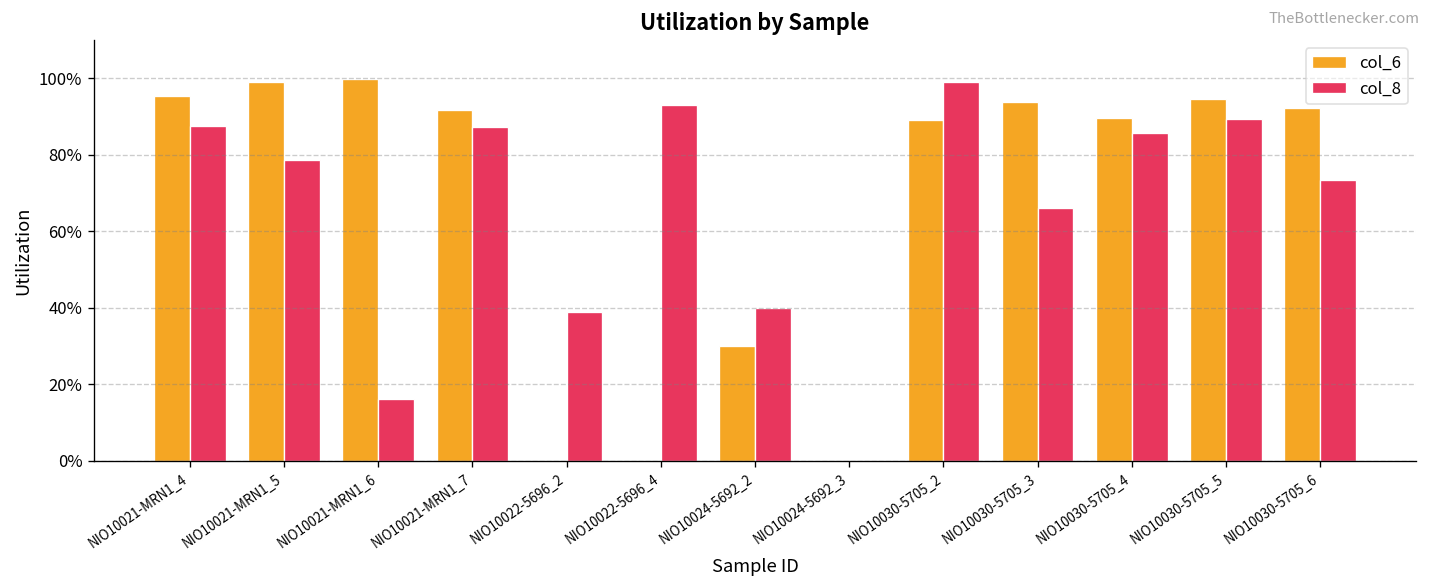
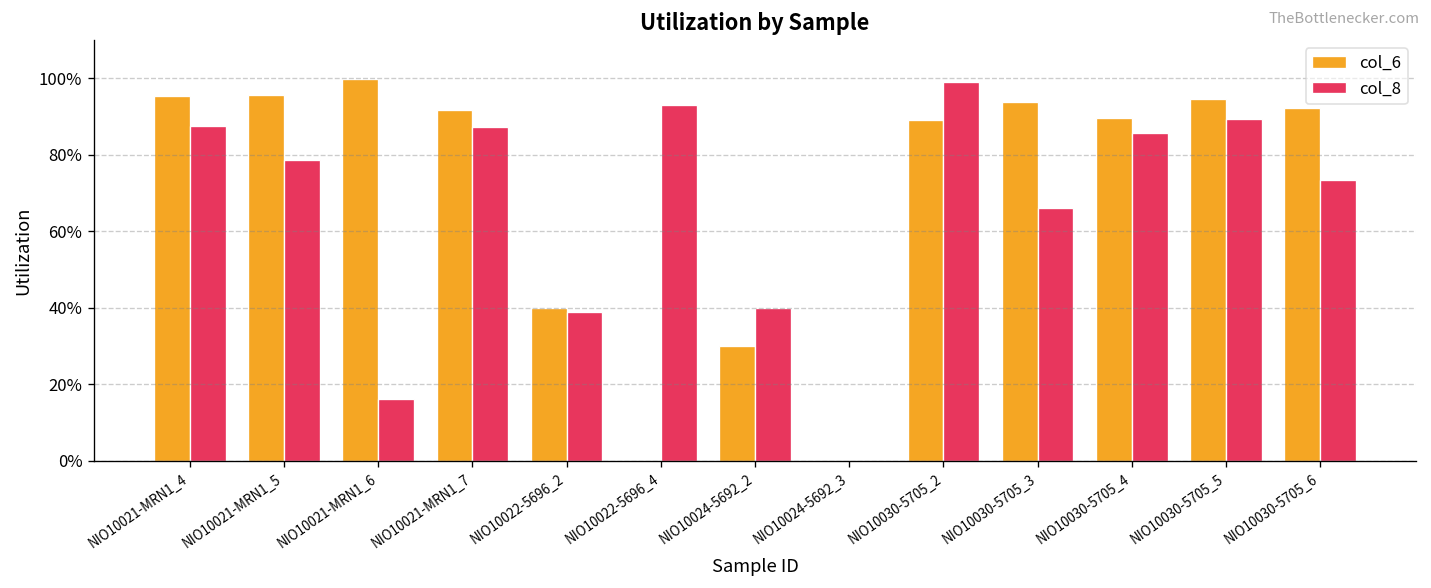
col_6, NIO10021-MRN1_5: 99% -> 96%
col_6, NIO10022-5696_2: 0% -> 40%
